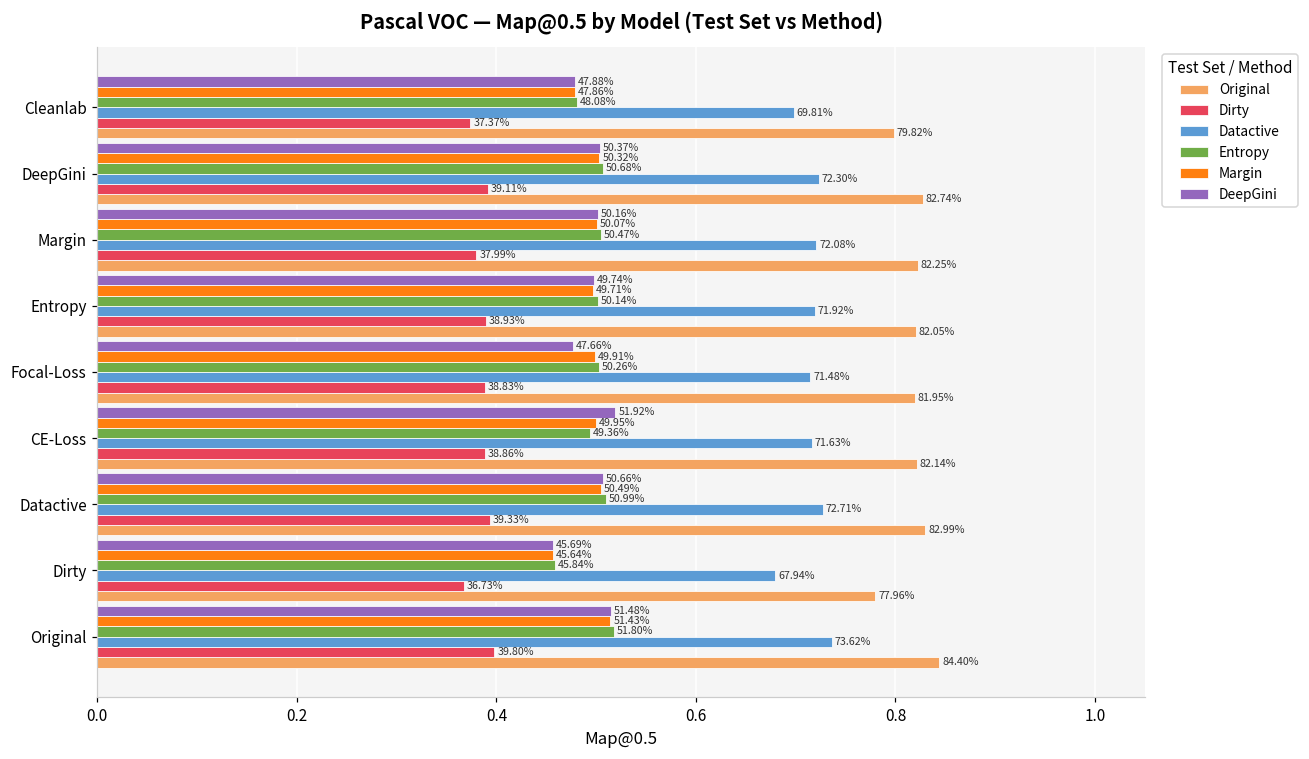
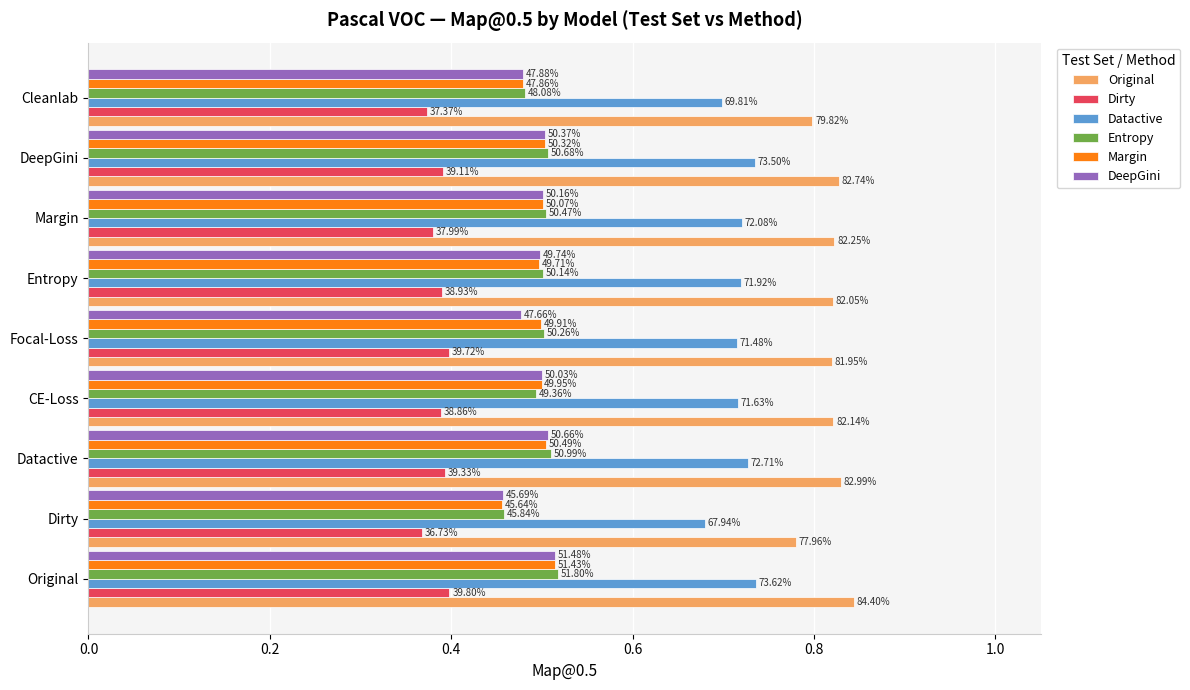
Datactive, DeepGini: 72.30% -> 73.50%
Dirty, Focal-Loss: 38.83% -> 39.72%
DeepGini, CE-Loss: 51.92% -> 50.03%
